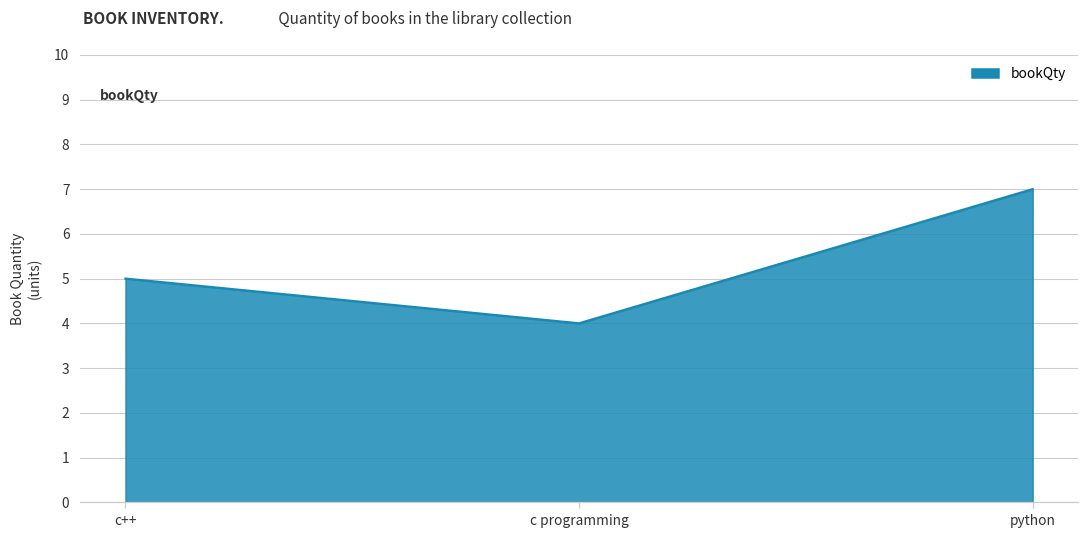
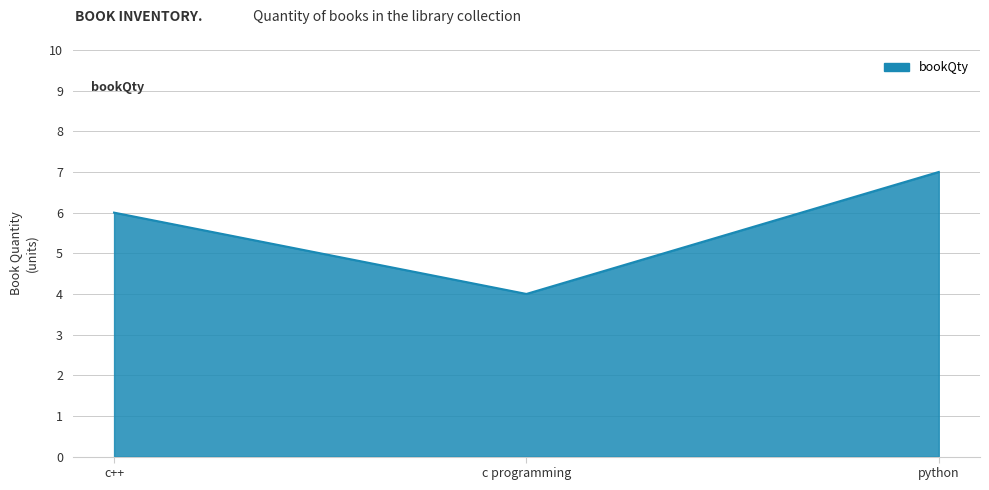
c++: 5 -> 6
